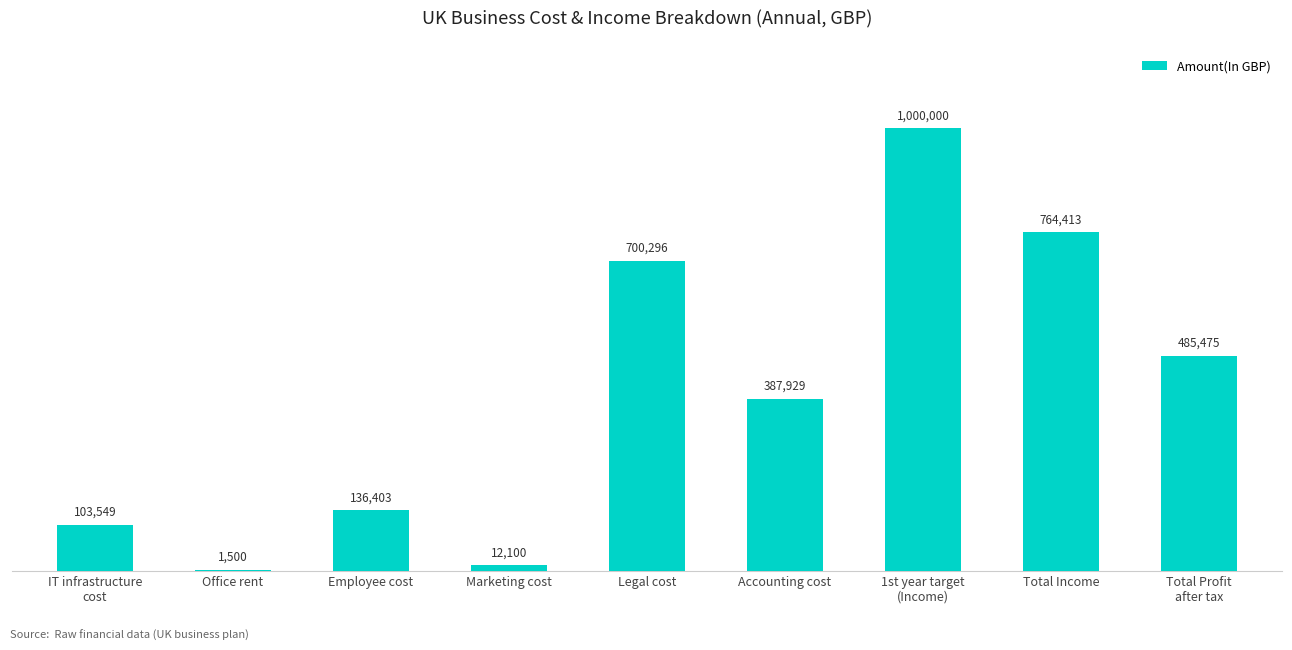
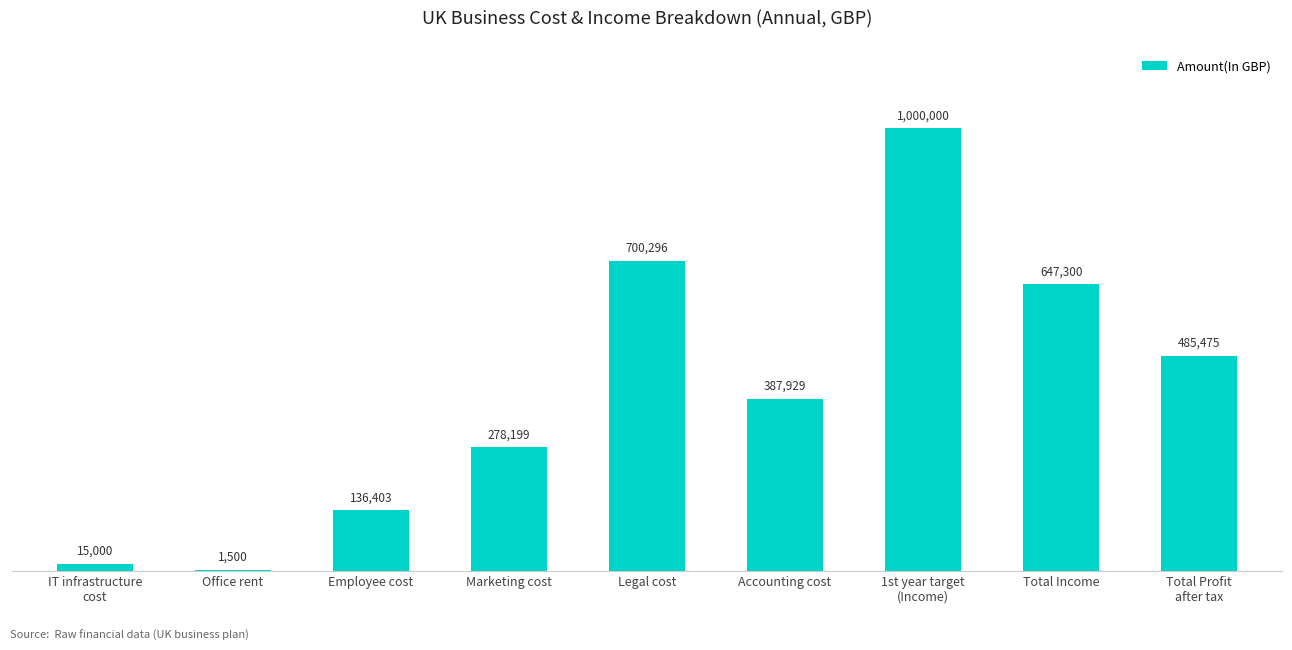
IT infrastructure cost: 103,549 -> 15,000
Marketing cost: 12,100 -> 278,199
Total Income: 764,413 -> 647,300
